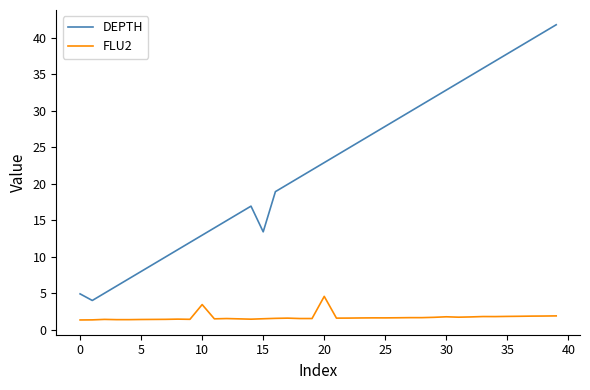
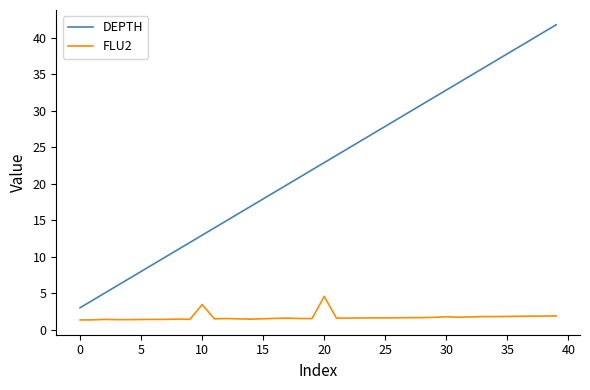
DEPTH, 0: 5 -> 3
DEPTH, 15: 13 -> 18
